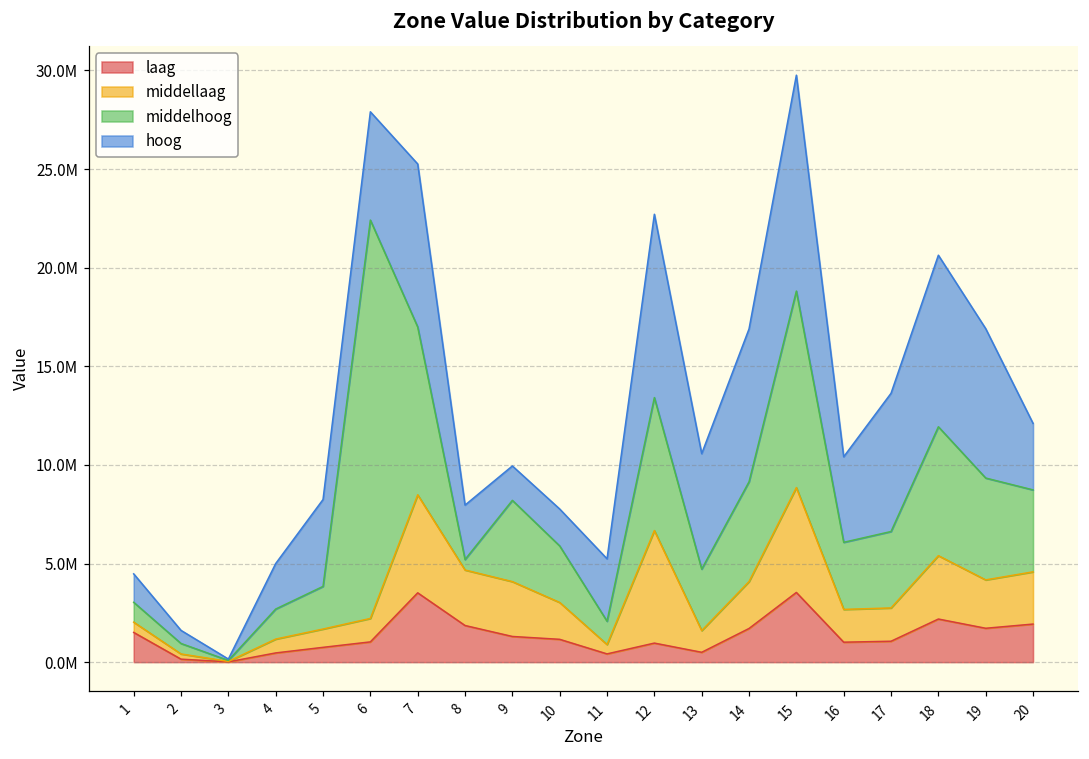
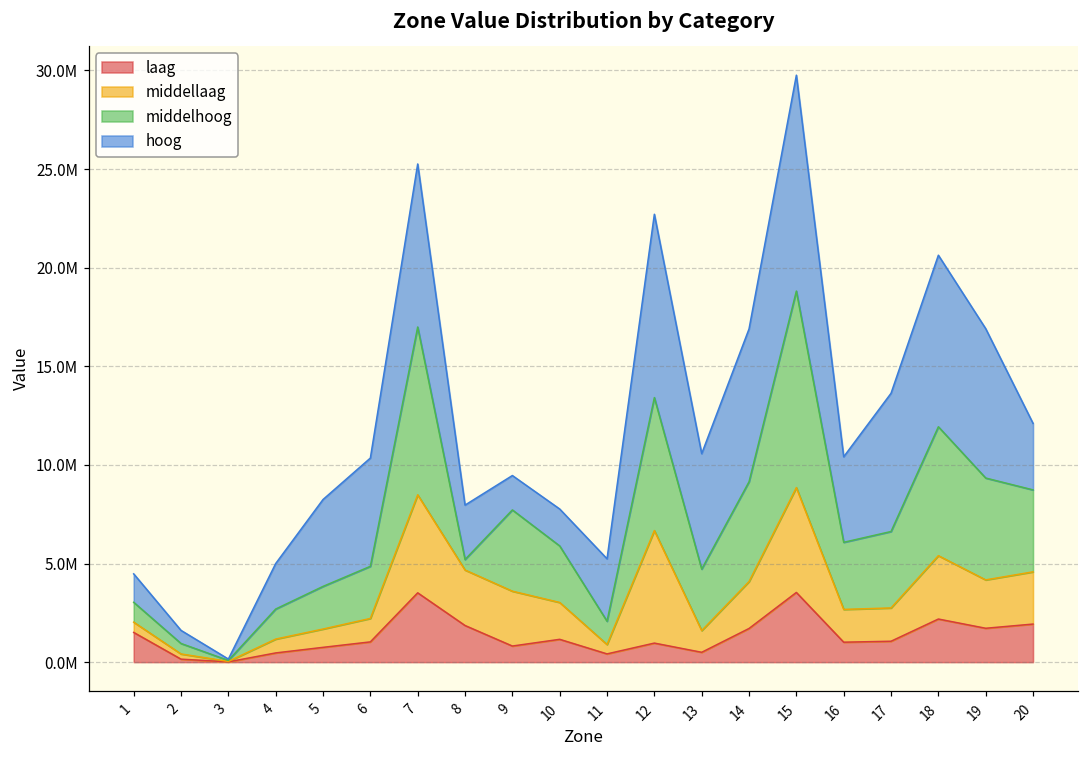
middelhoog, 6: 20200000 -> 2600000
laag, 9: 1300000 -> 800000
